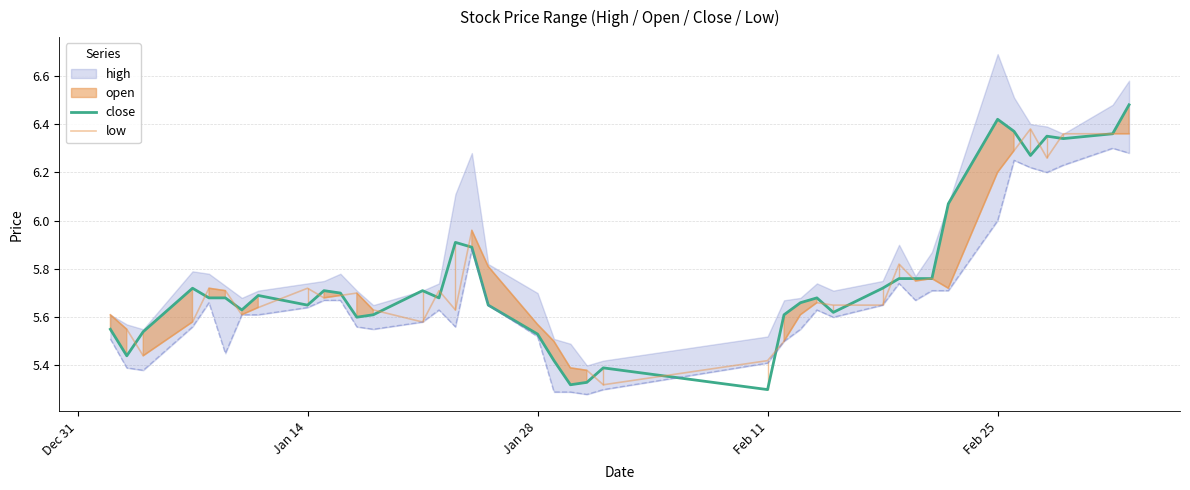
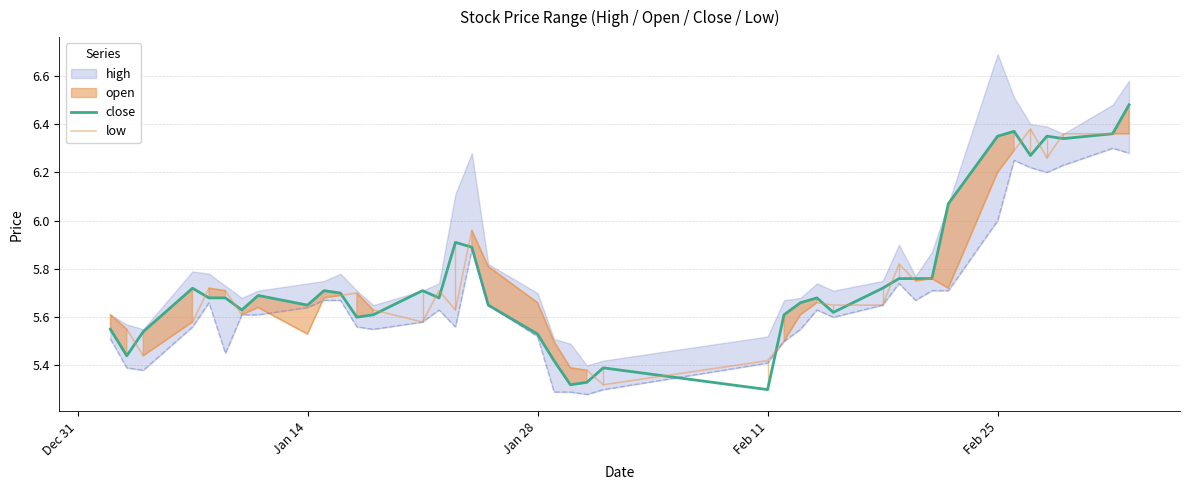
low, Jan 14: 5.72 -> 5.53
low, Jan 28: 5.57 -> 5.66
close, Feb 25: 6.42 -> 6.35
